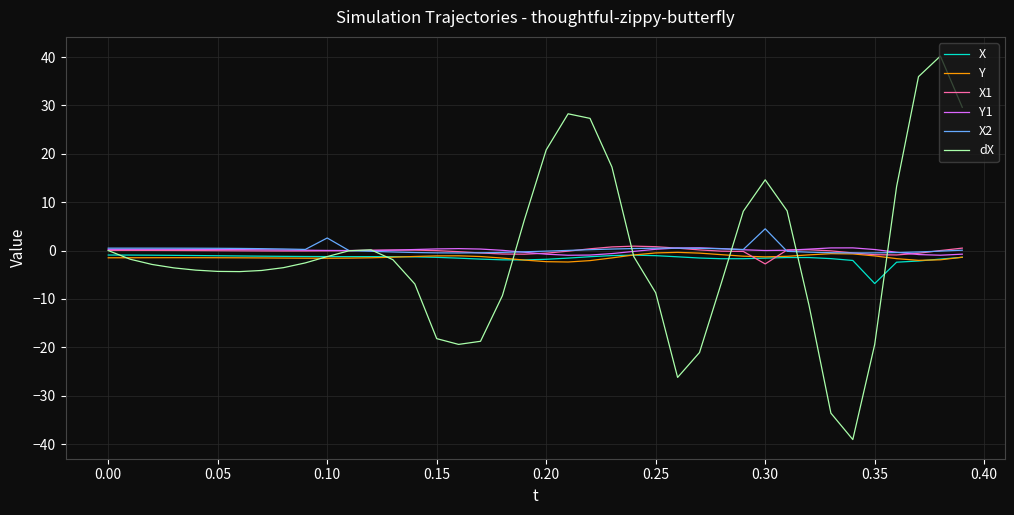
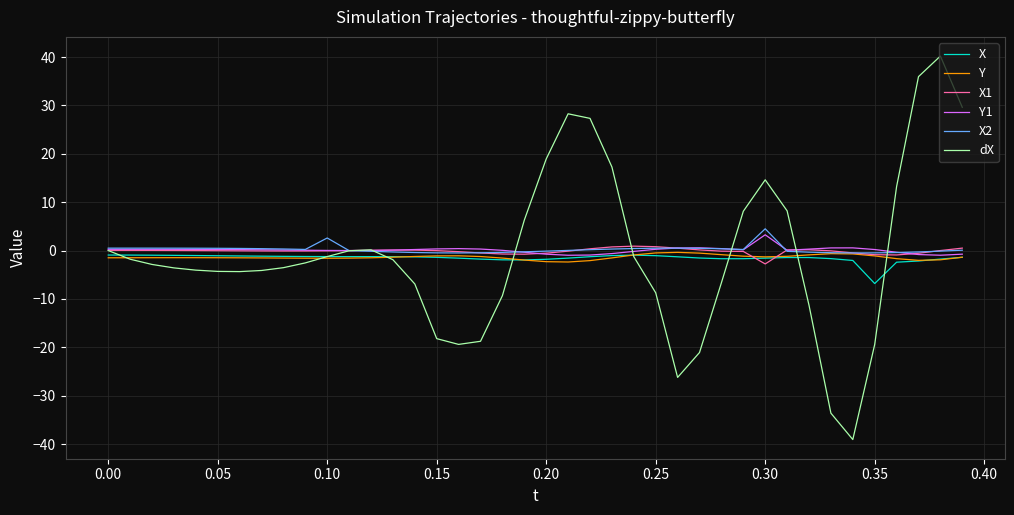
dX, 0.20: 21 -> 19
Y1, 0.30: 0 -> 3
